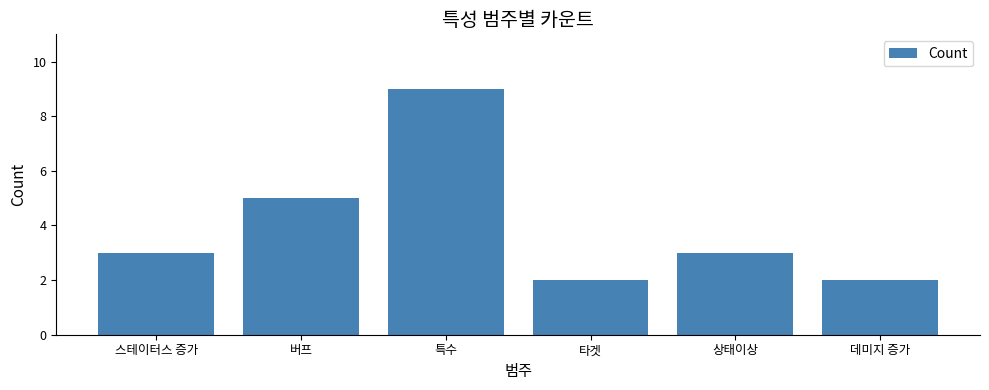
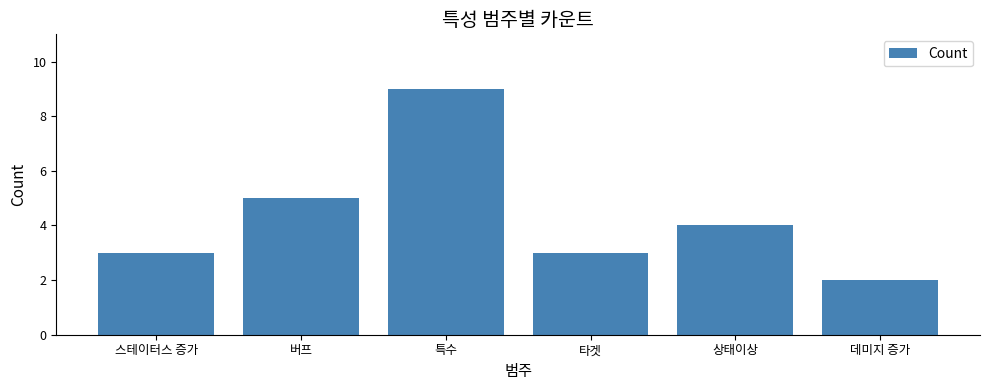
타겟: 2 -> 3
상태이상: 3 -> 4
